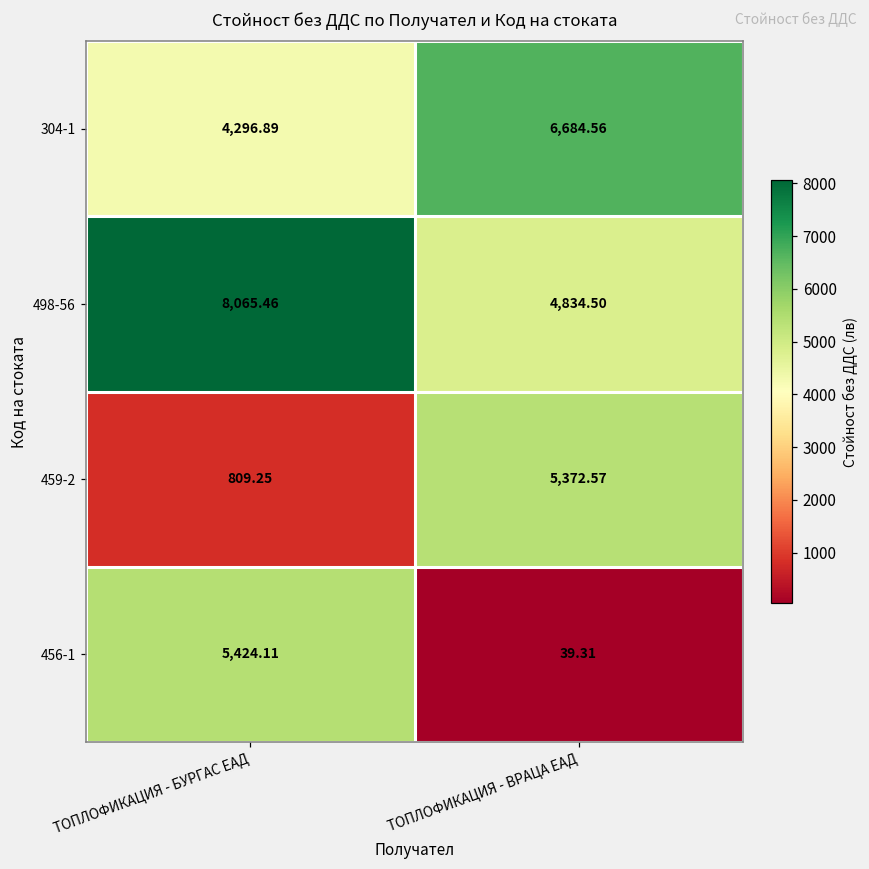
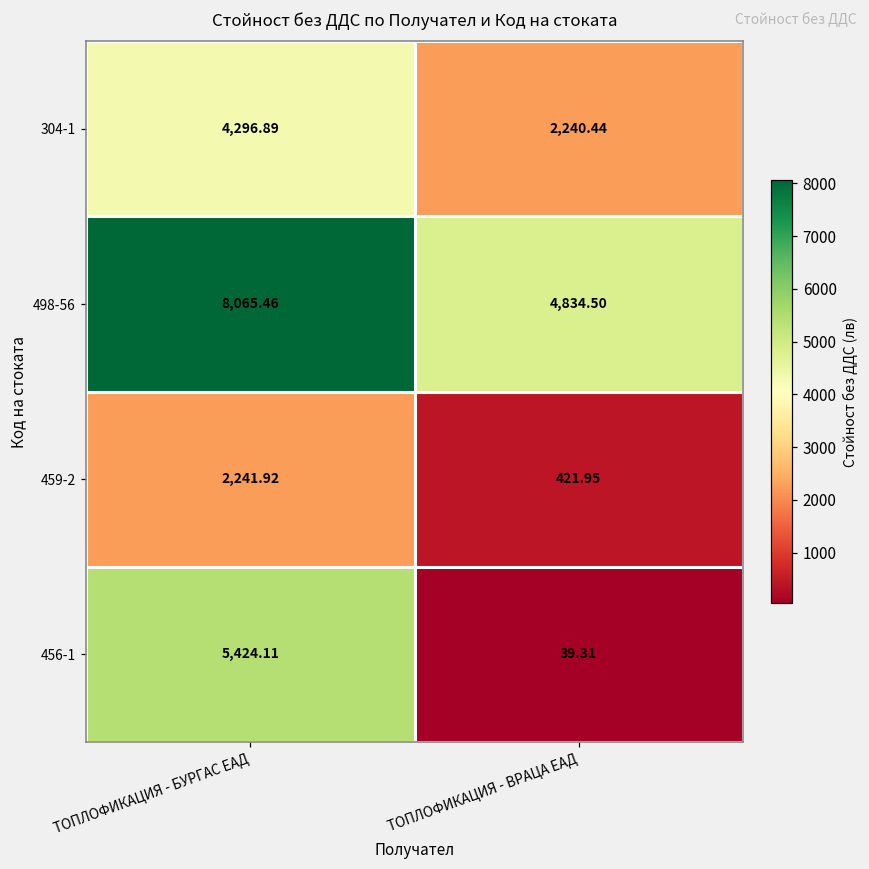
304-1, ТОПЛОФИКАЦИЯ - ВРАЦА ЕАД: 6,684.56 -> 2,240.44
459-2, ТОПЛОФИКАЦИЯ - БУРГАС ЕАД: 809.25 -> 2,241.92
459-2, ТОПЛОФИКАЦИЯ - ВРАЦА ЕАД: 5,372.57 -> 421.95
